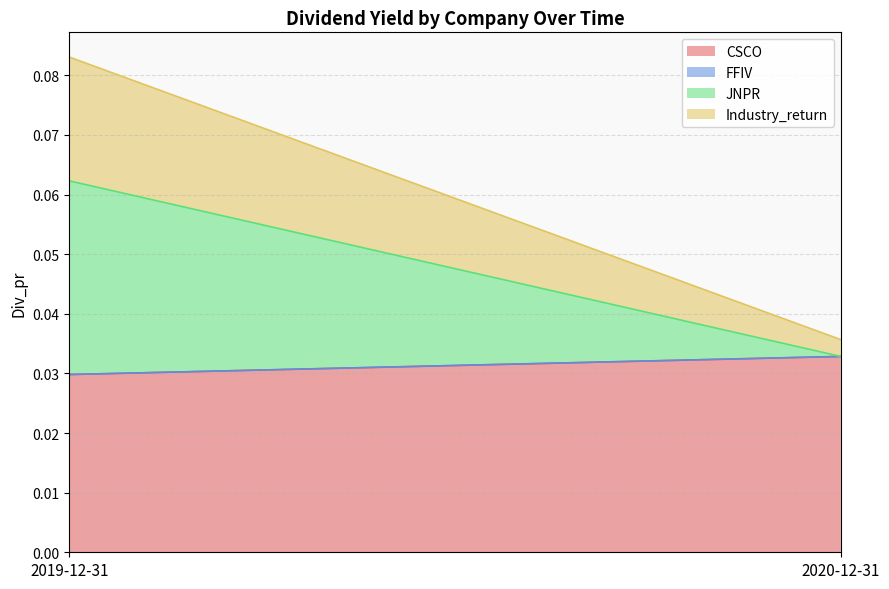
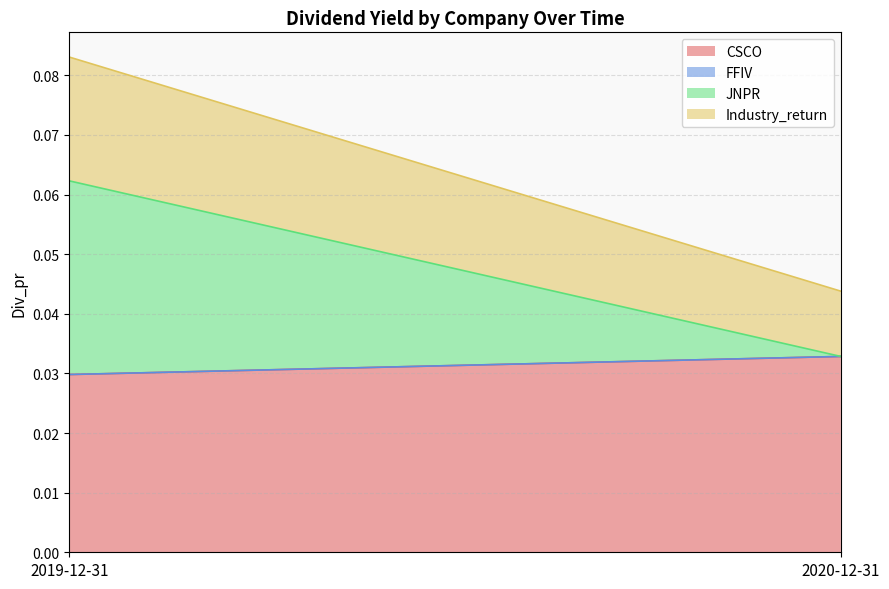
Industry_return, 2020-12-31: 0.003 -> 0.011
